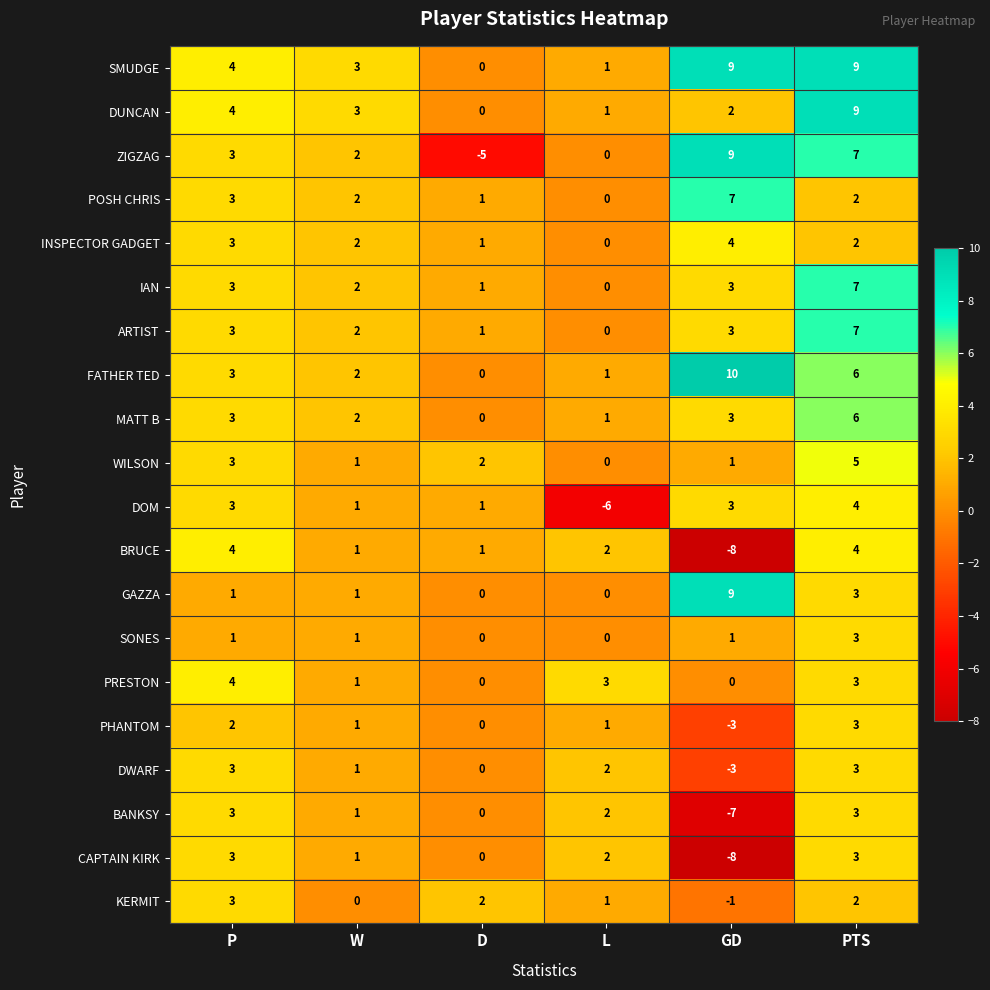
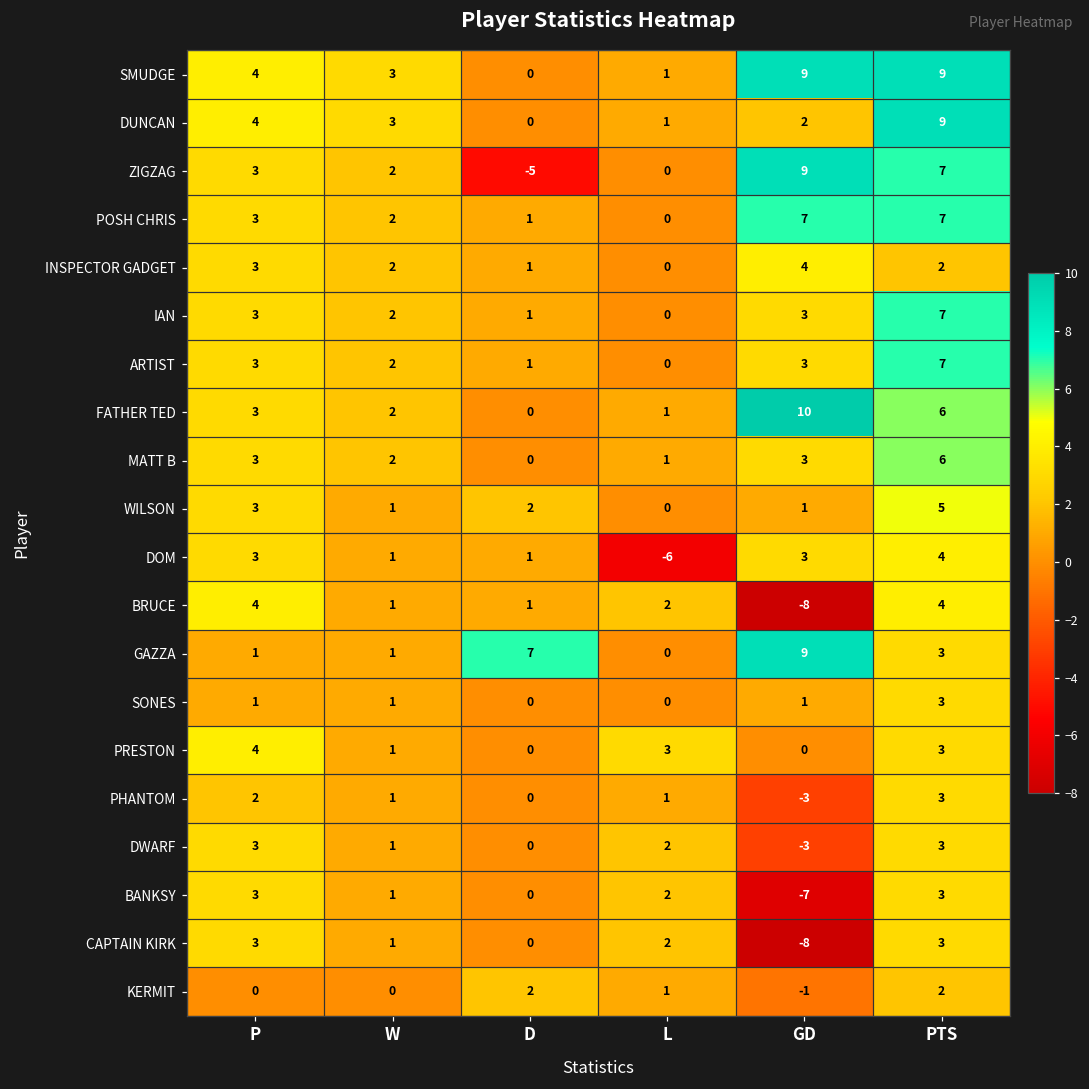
POSH CHRIS, PTS: 2 -> 7
GAZZA, D: 0 -> 7
KERMIT, P: 3 -> 0
